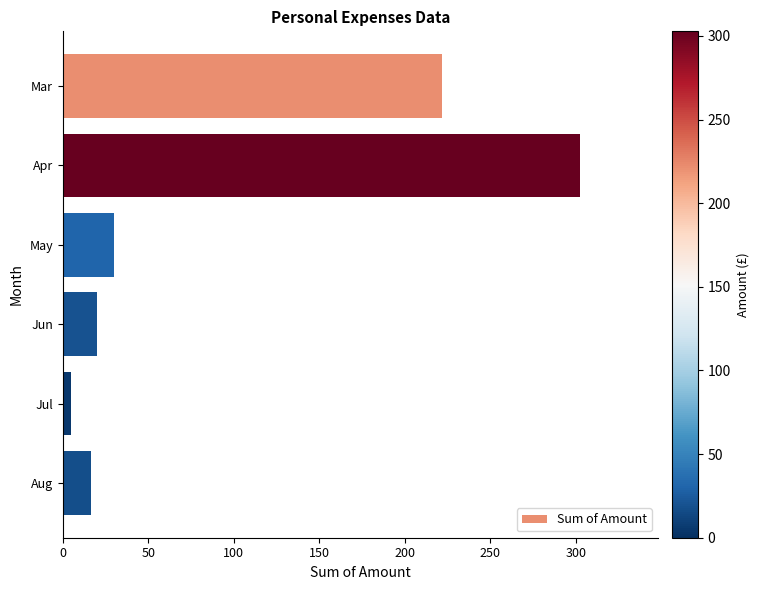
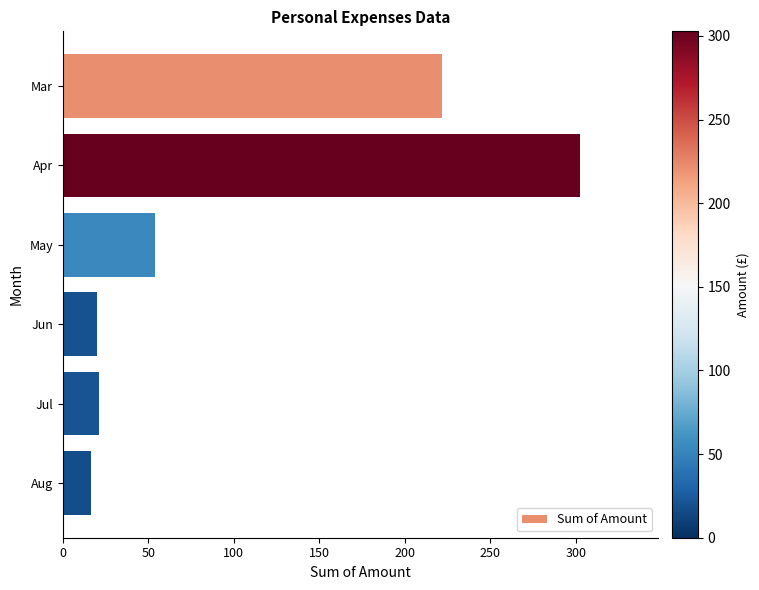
May: 30 -> 54
Jul: 5 -> 21
